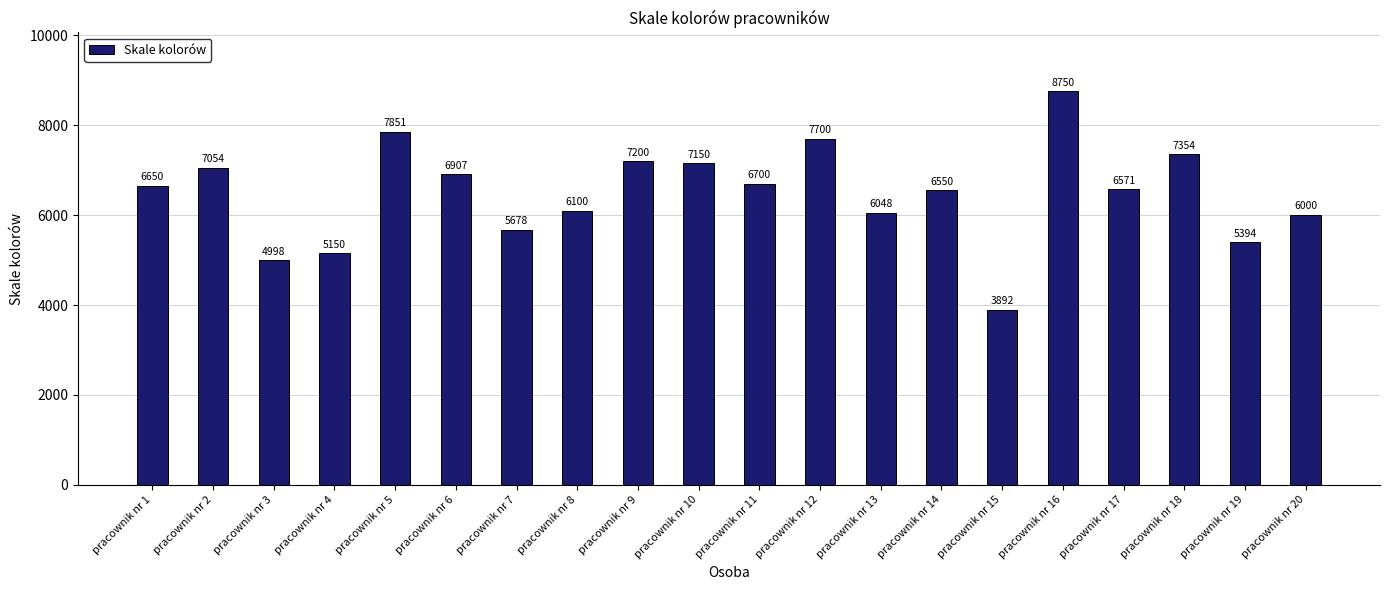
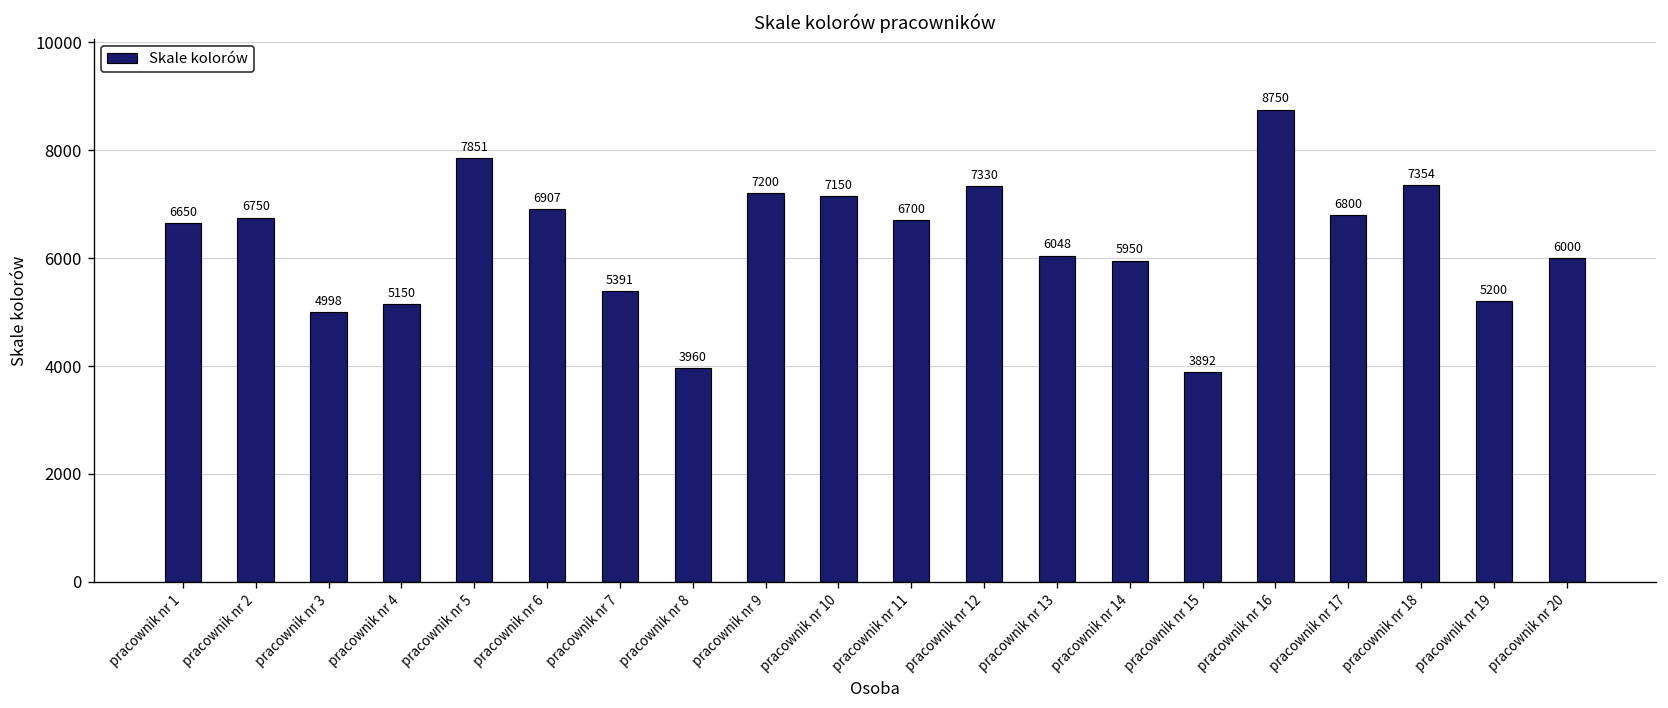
pracownik nr 2: 7054 -> 6750
pracownik nr 7: 5678 -> 5391
pracownik nr 8: 6100 -> 3960
pracownik nr 12: 7700 -> 7330
pracownik nr 14: 6550 -> 5950
pracownik nr 17: 6571 -> 6800
pracownik nr 19: 5394 -> 5200
